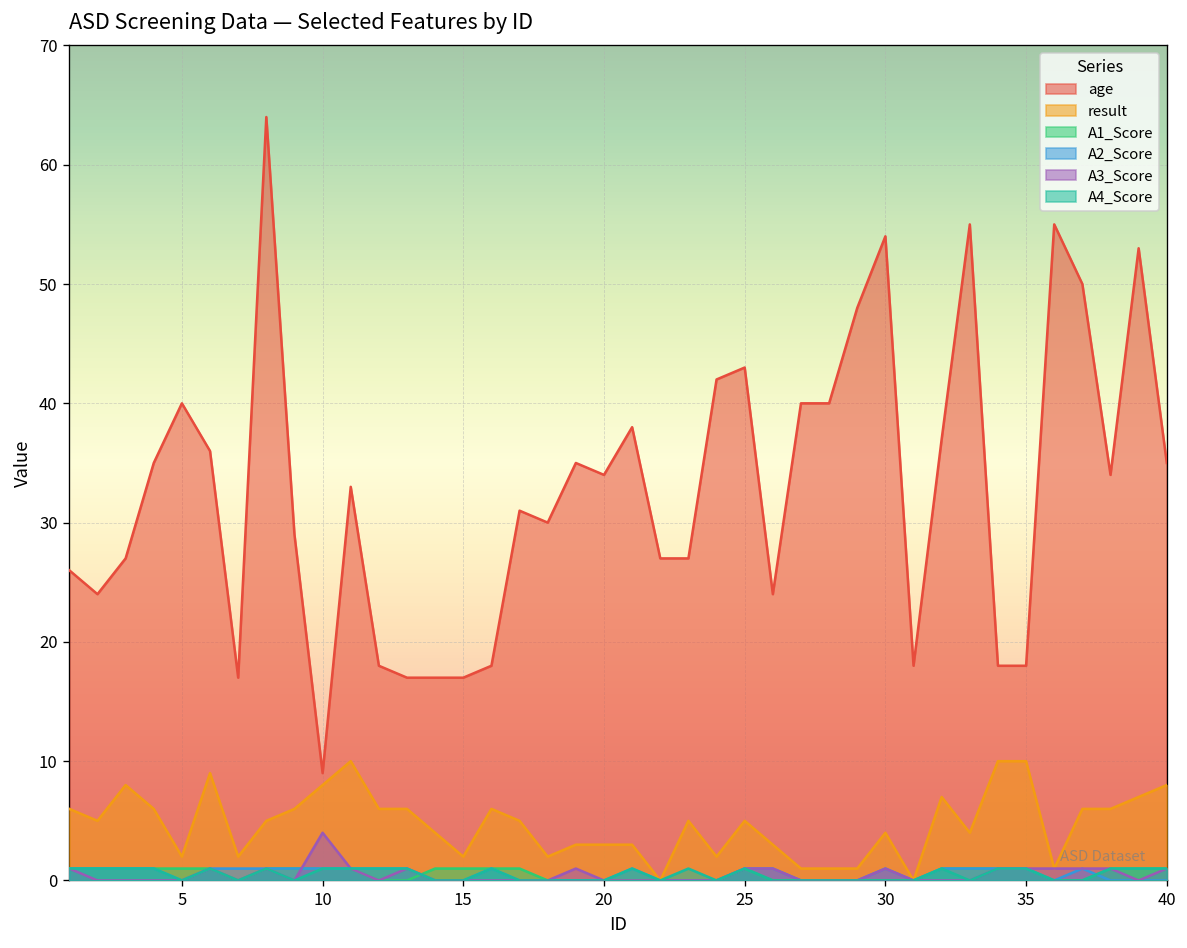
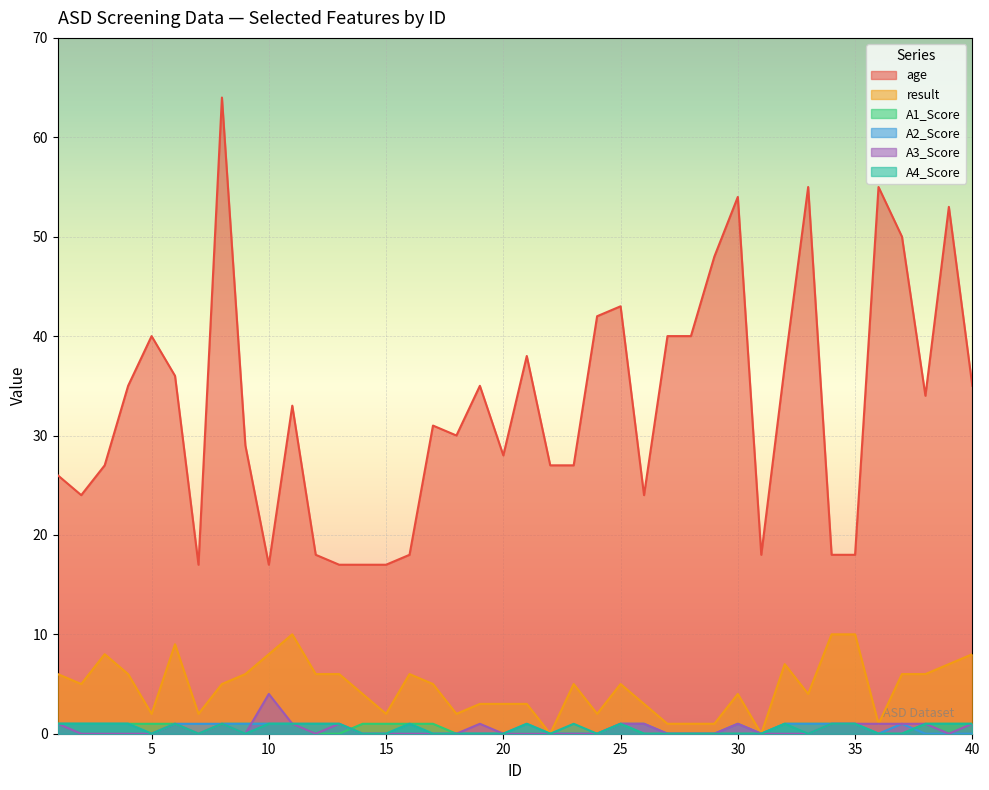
age, 10: 9 -> 17
age, 20: 34 -> 28
